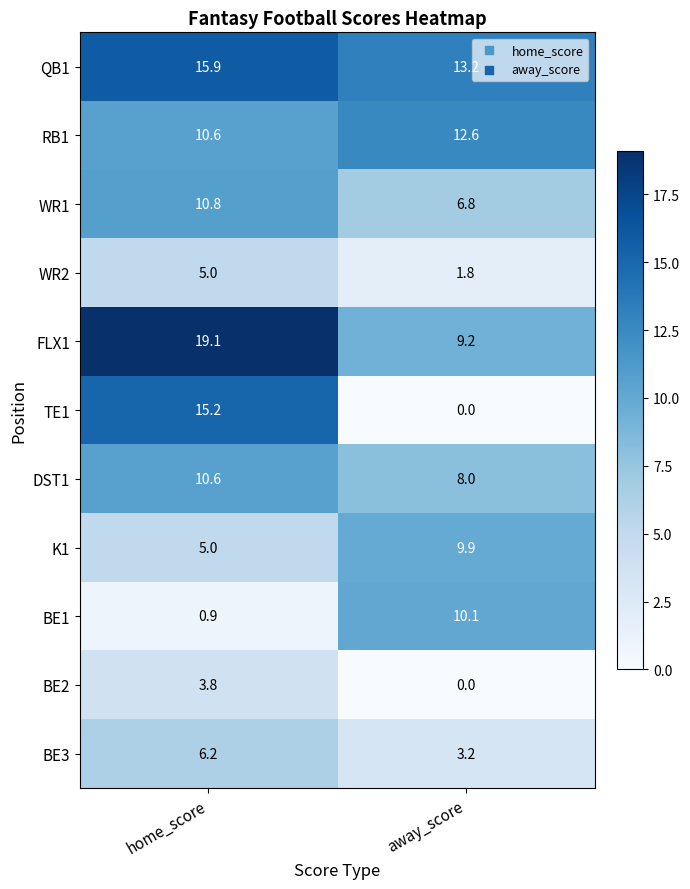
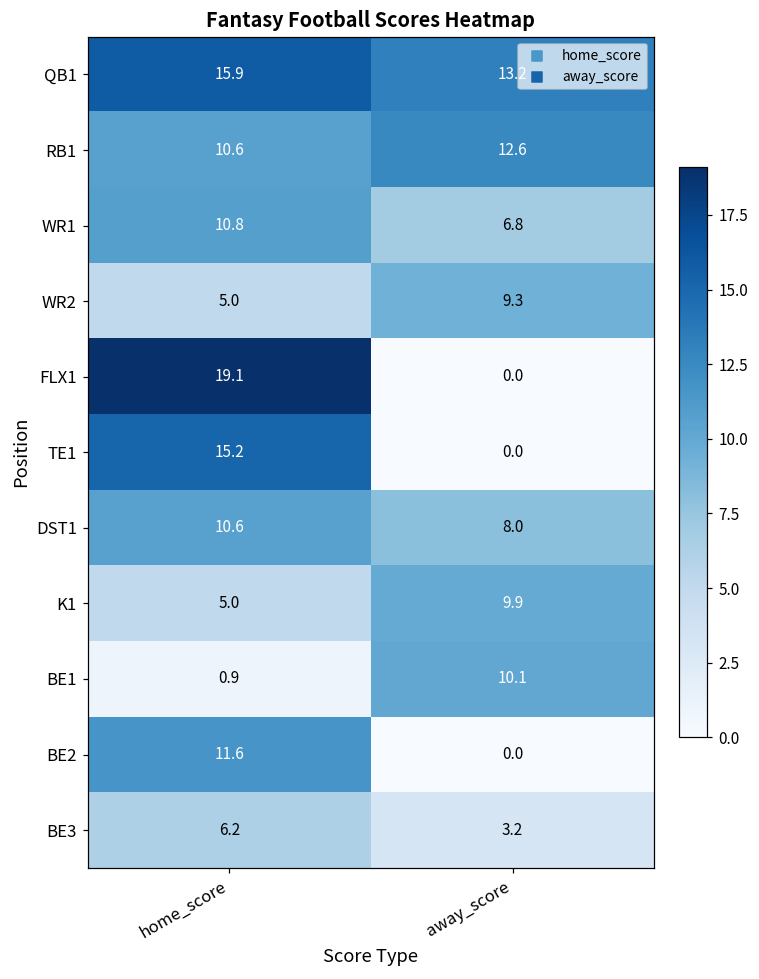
WR2, away_score: 1.8 -> 9.3
FLX1, away_score: 9.2 -> 0.0
BE2, home_score: 3.8 -> 11.6
